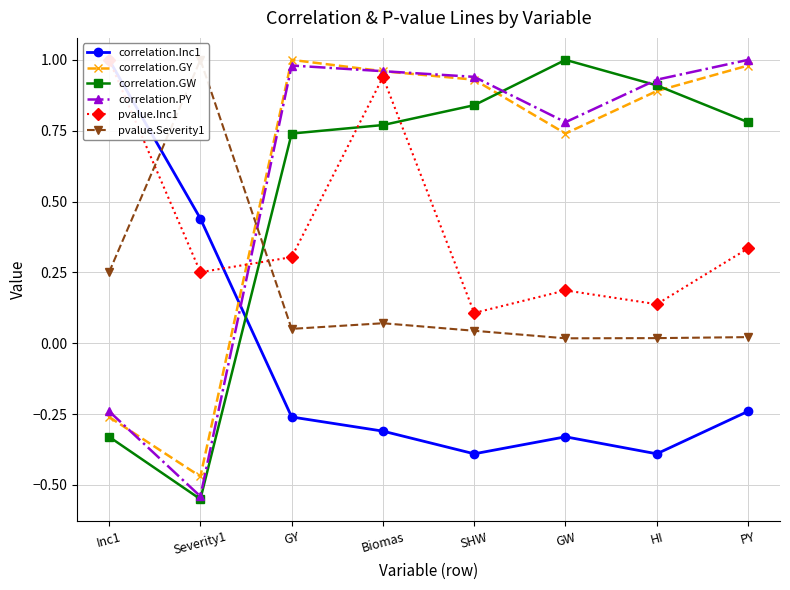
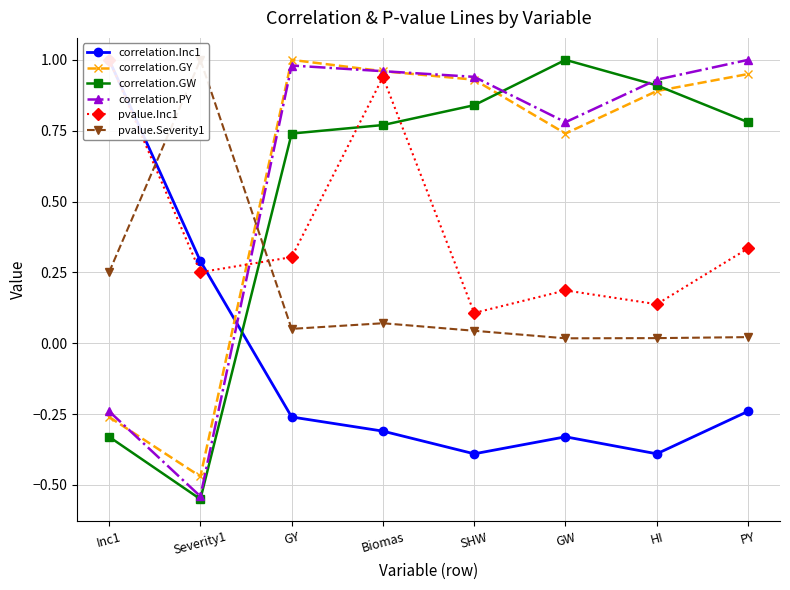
correlation.Inc1, Severity1: 0.44 -> 0.29
correlation.GY, PY: 0.98 -> 0.95
